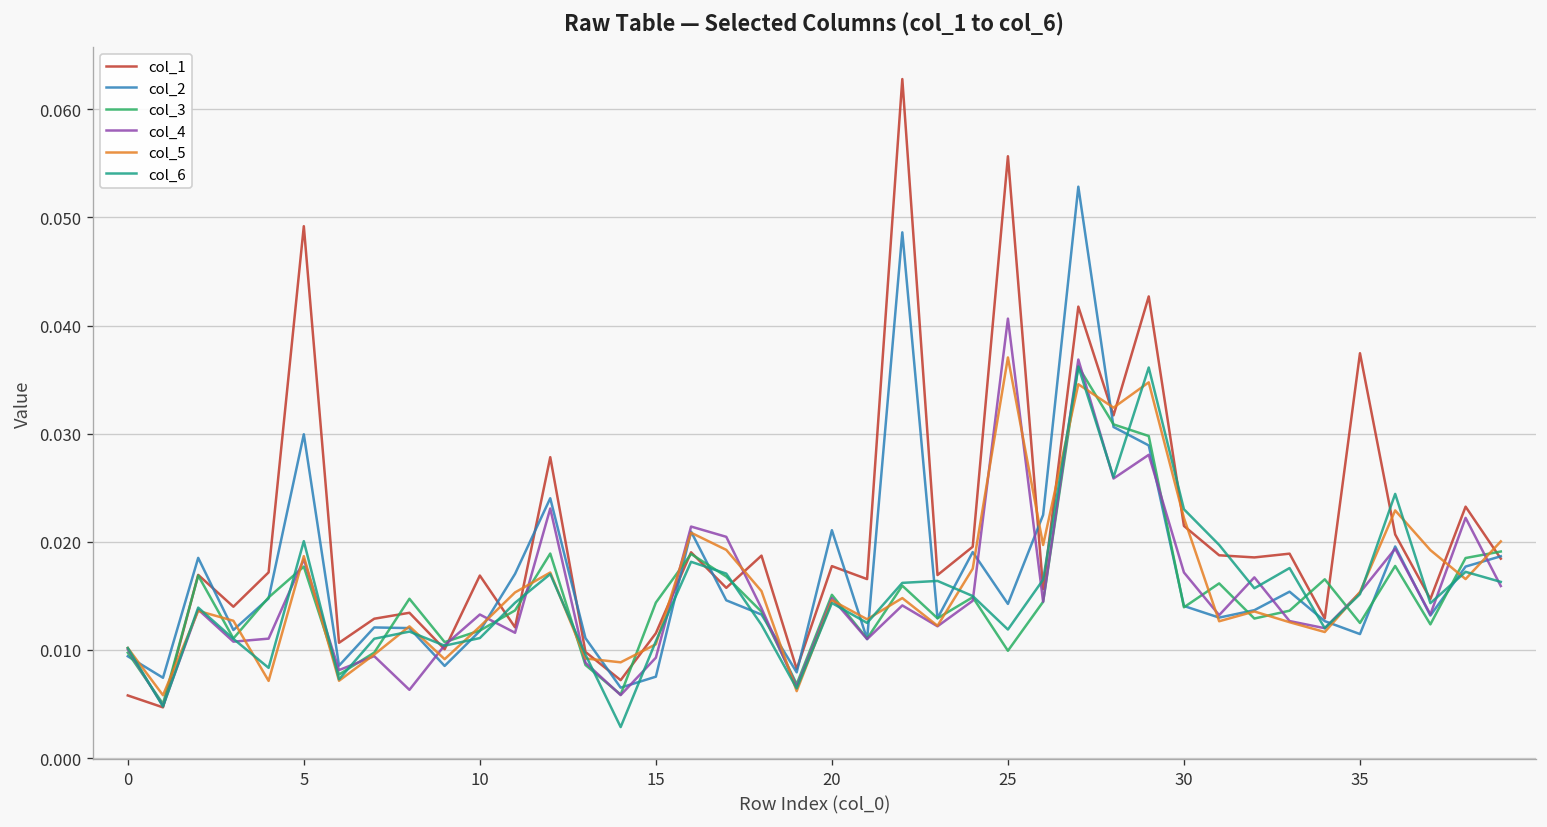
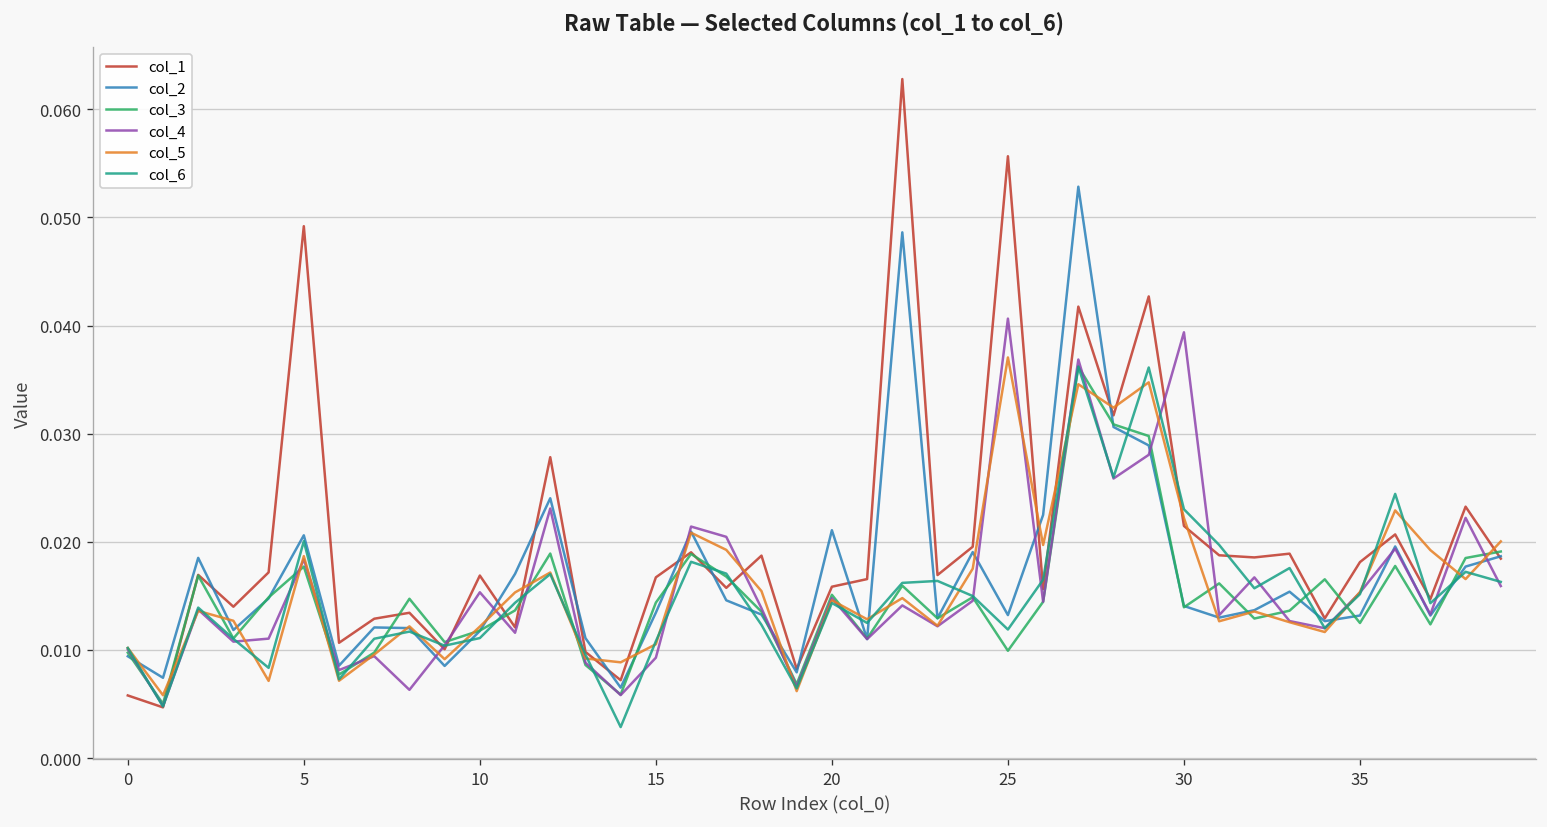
col_2, 5: 0.030 -> 0.021
col_4, 10: 0.013 -> 0.015
col_1, 15: 0.012 -> 0.017
col_2, 15: 0.008 -> 0.013
col_1, 20: 0.018 -> 0.016
col_2, 25: 0.014 -> 0.013
col_4, 30: 0.017 -> 0.039
col_1, 35: 0.037 -> 0.018
col_2, 35: 0.011 -> 0.013
